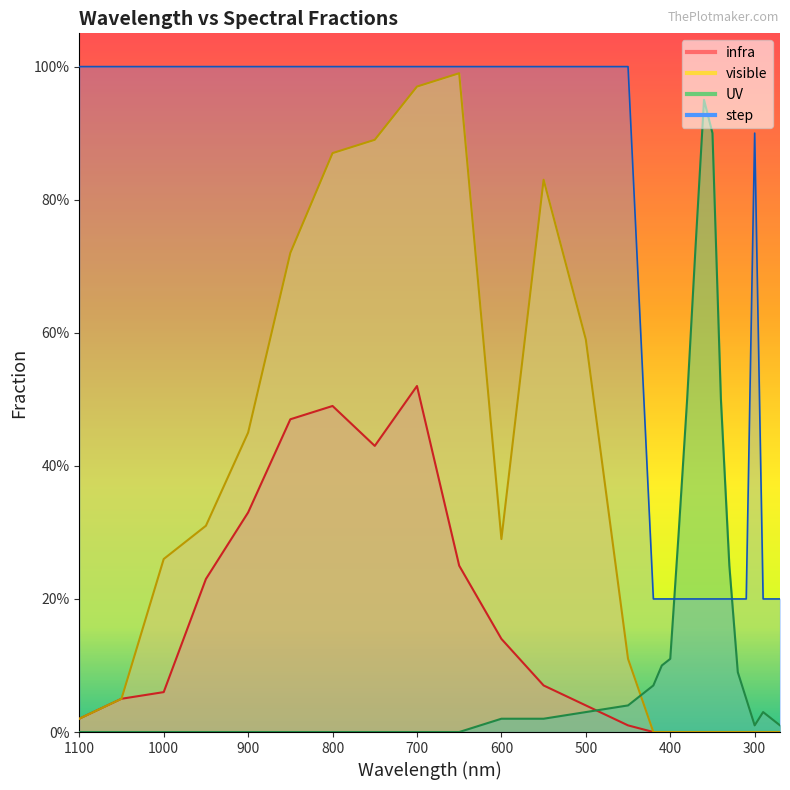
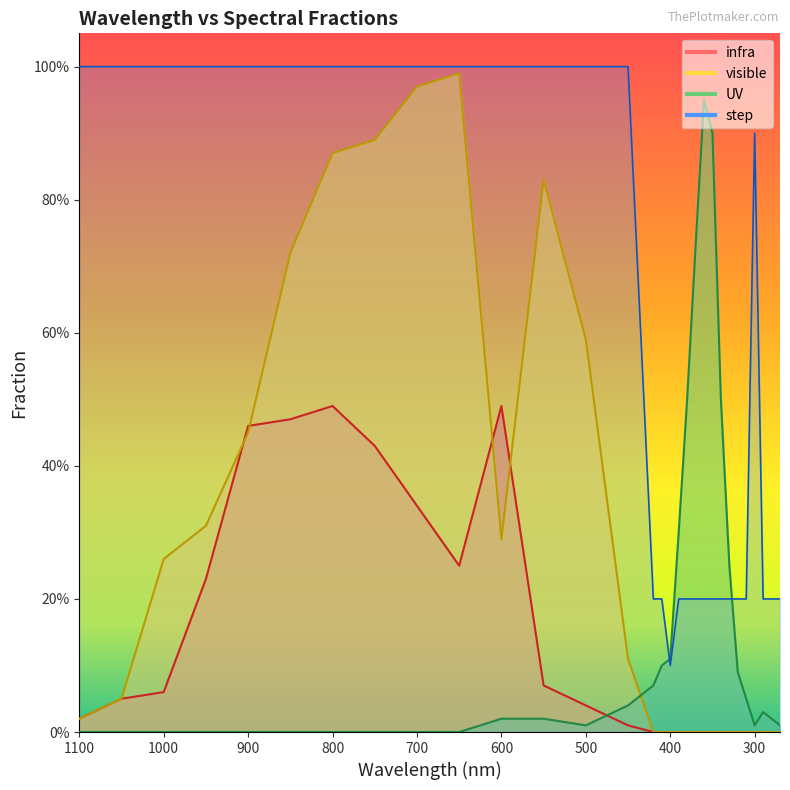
infra, 900: 33% -> 46%
infra, 700: 52% -> 34%
infra, 600: 14% -> 49%
UV, 500: 3% -> 1%
step, 400: 20% -> 10%
